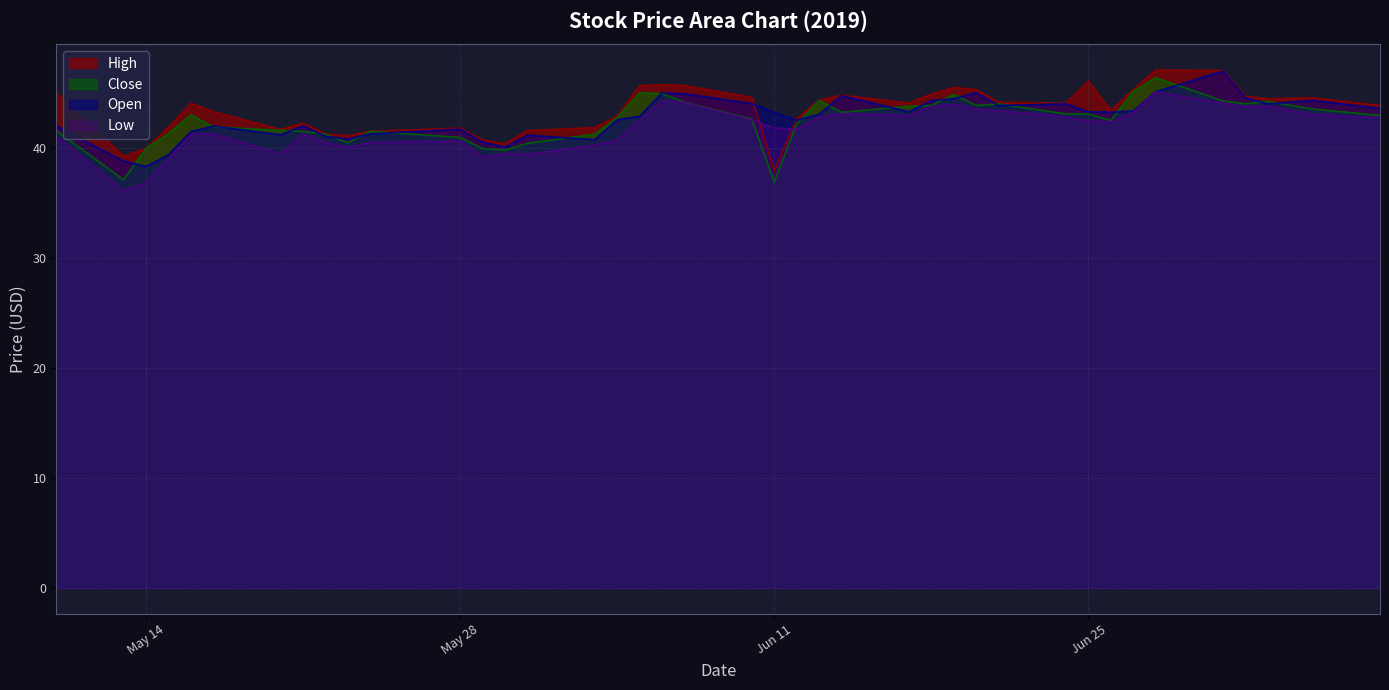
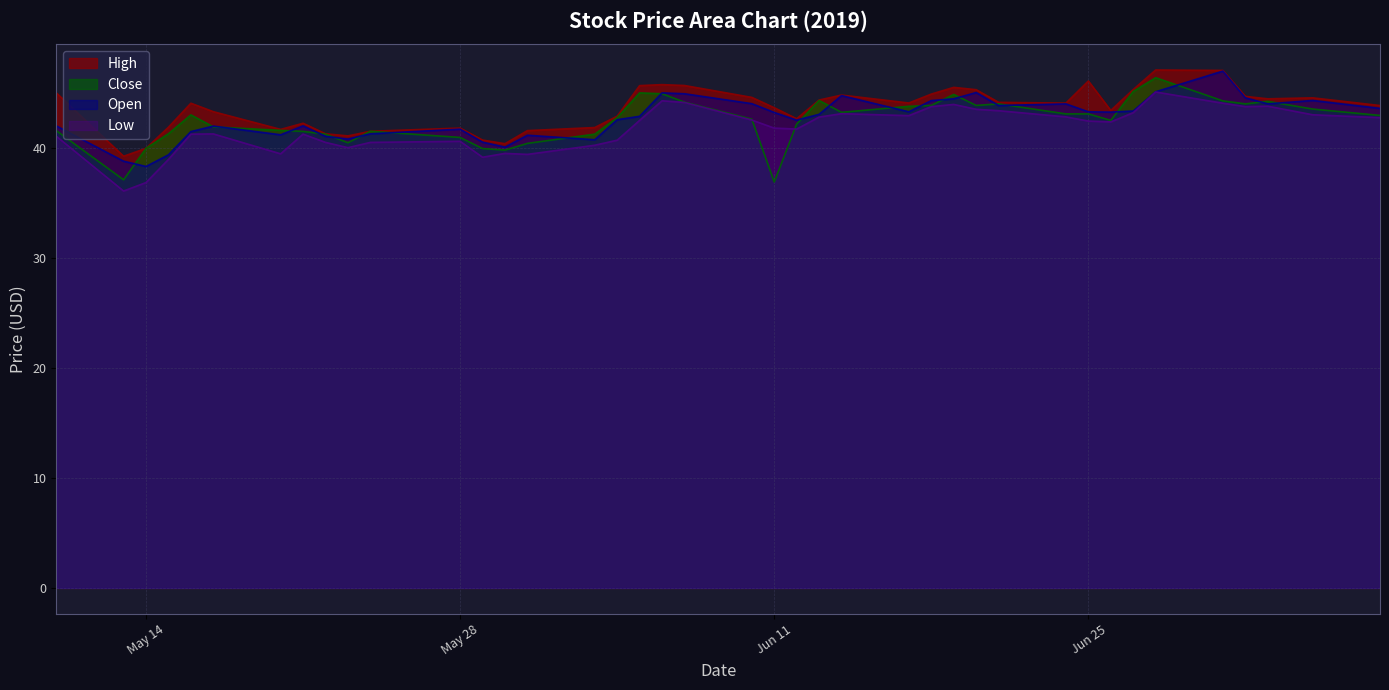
High, Jun 11: 38.0 -> 43.7
